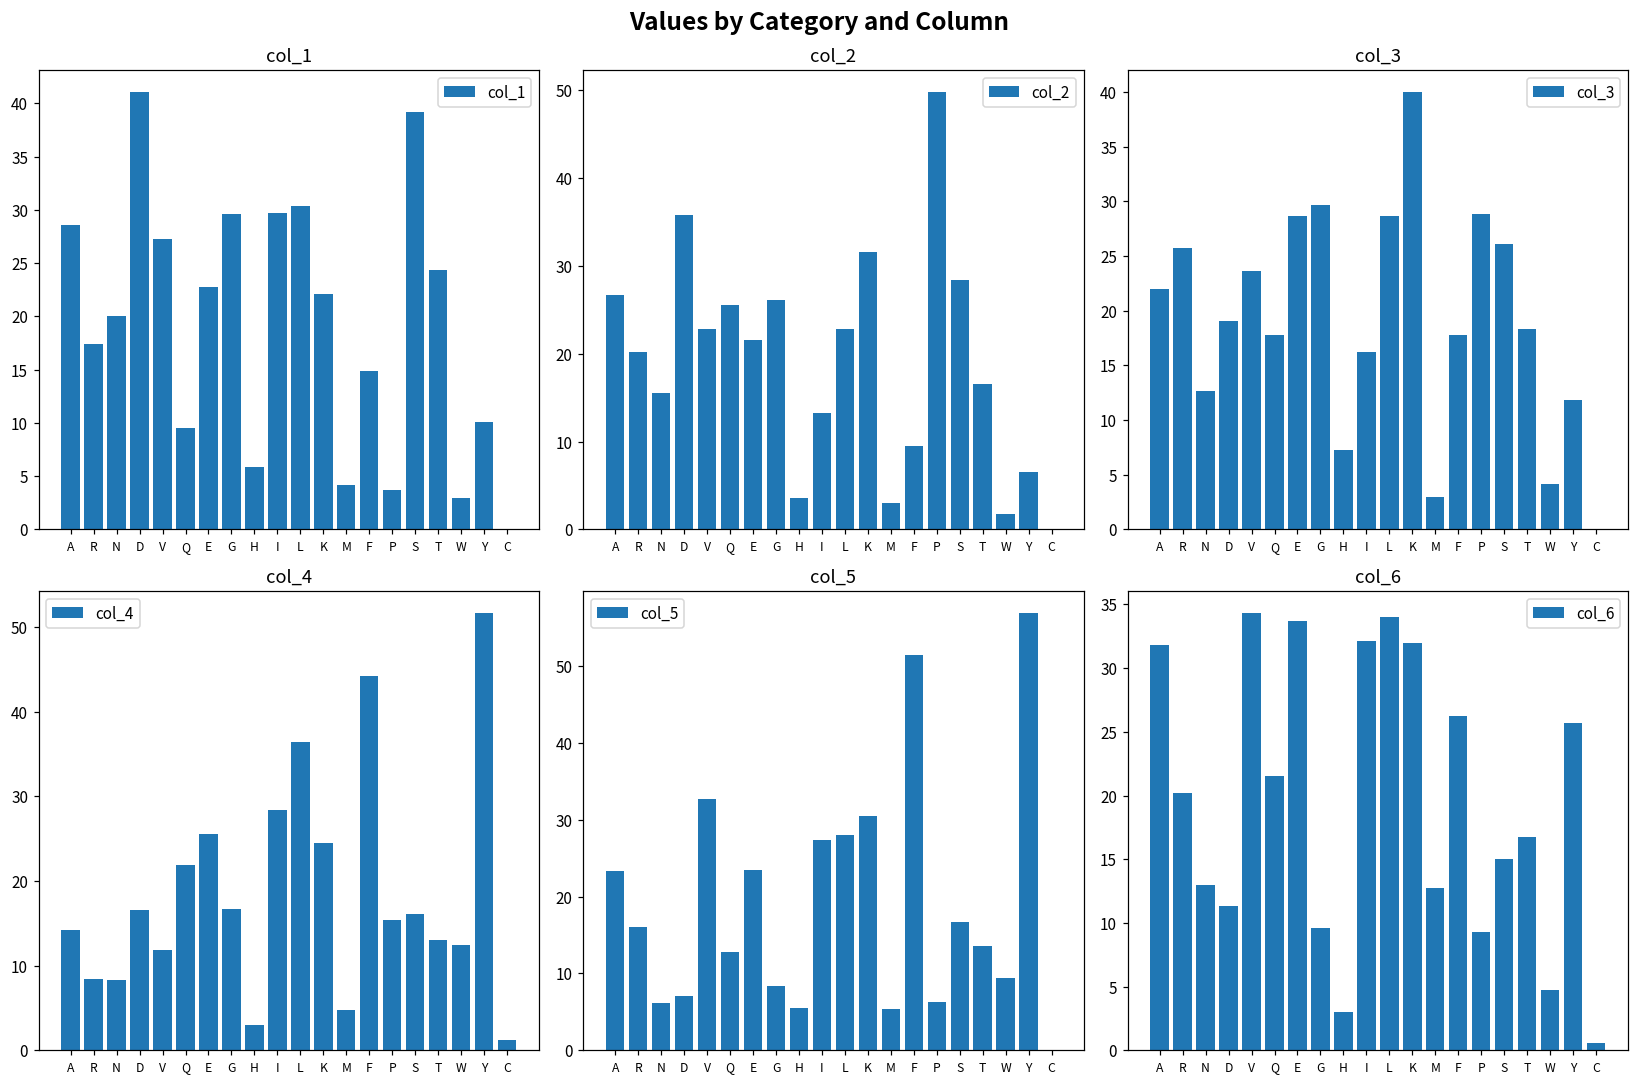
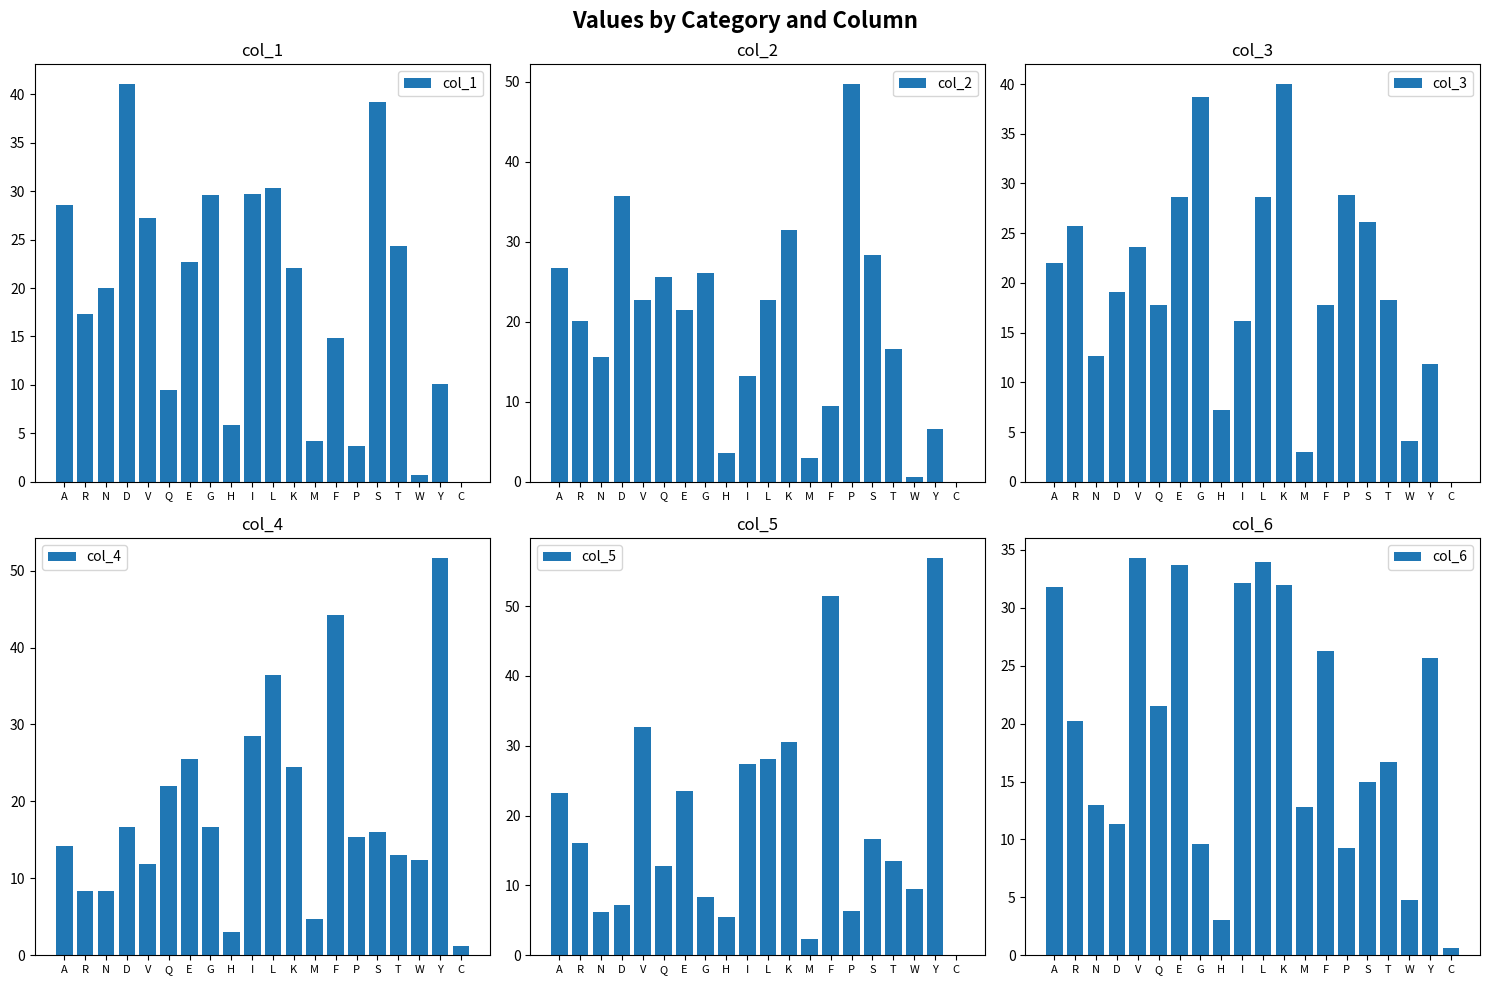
col_1, W: 3 -> 1
col_2, W: 2 -> 1
col_3, G: 30 -> 39
col_5, M: 5 -> 2
